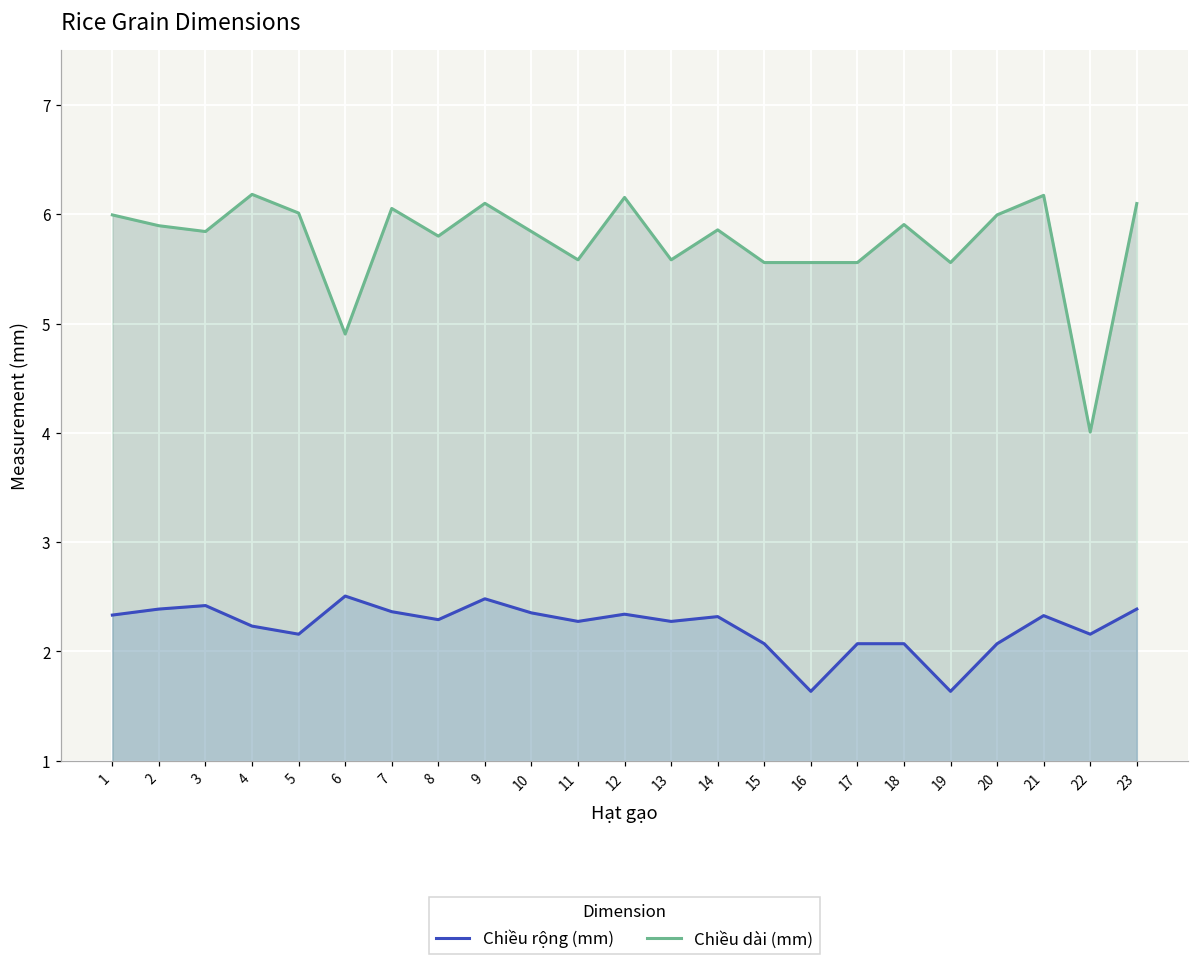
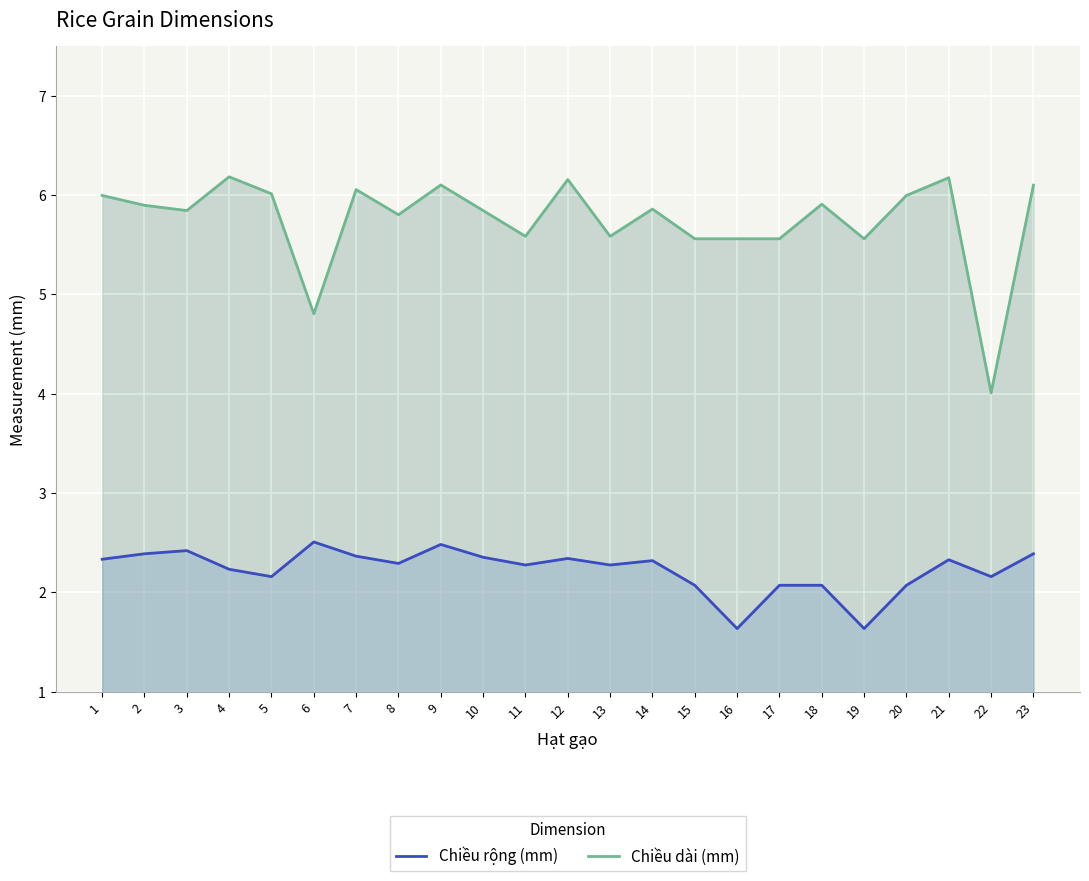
Chiều dài (mm), 6: 4.9 -> 4.8
